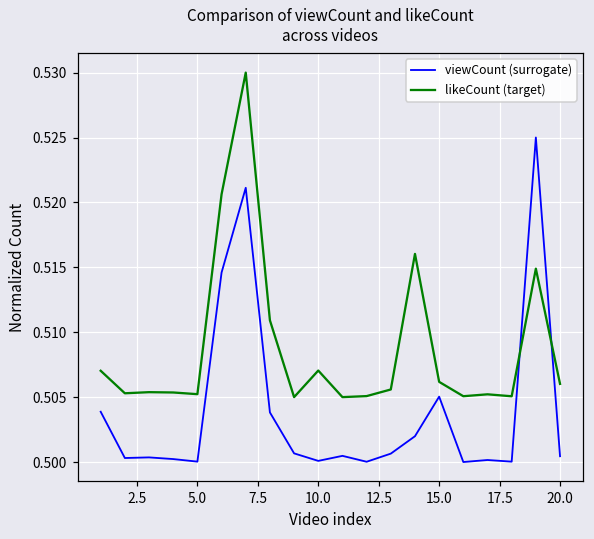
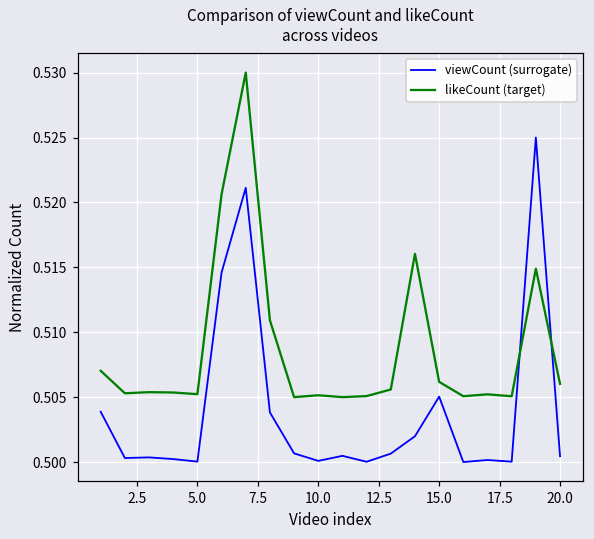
likeCount (target), 10.0: 0.5070 -> 0.5051
